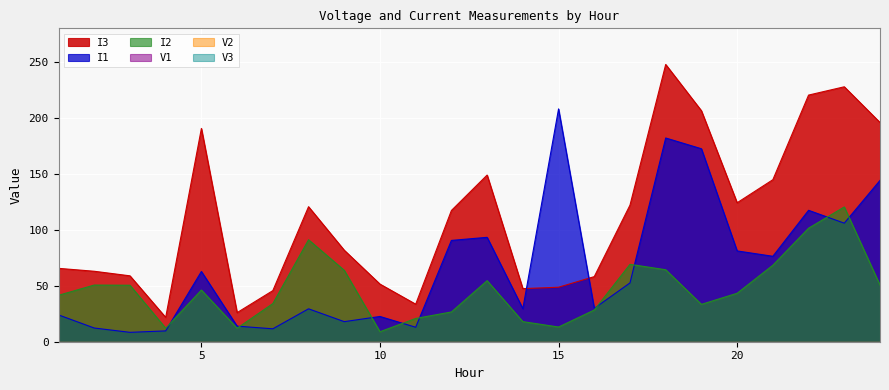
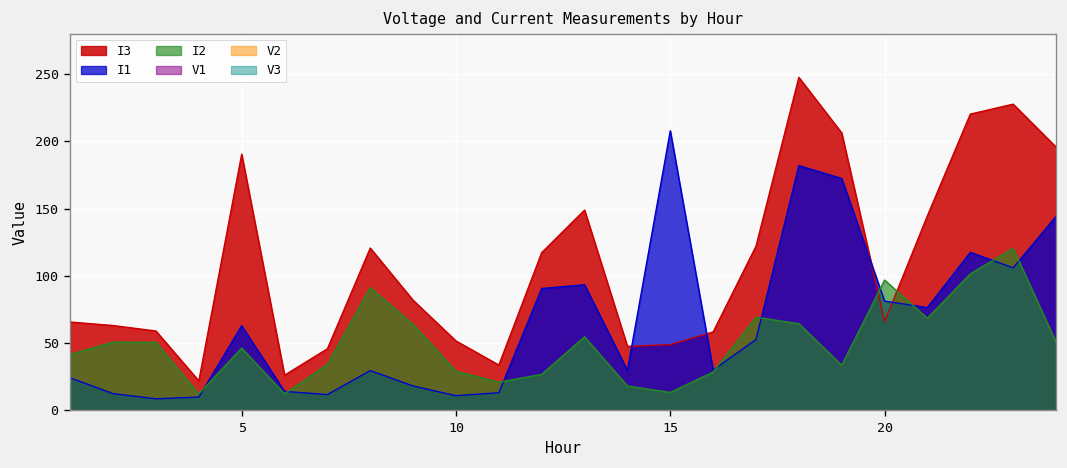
I1, 10: 23 -> 11
I2, 10: 9 -> 29
I3, 20: 124 -> 66
I2, 20: 43 -> 97
